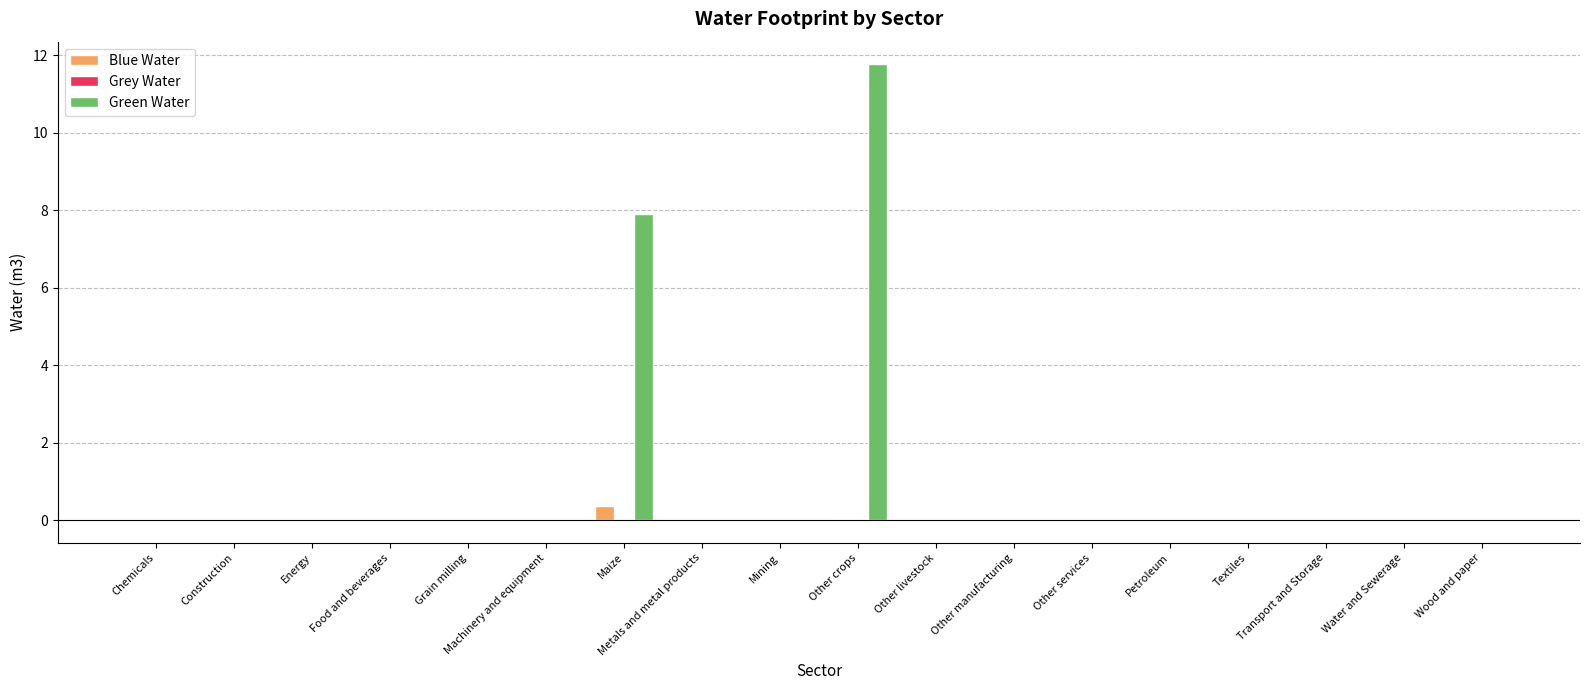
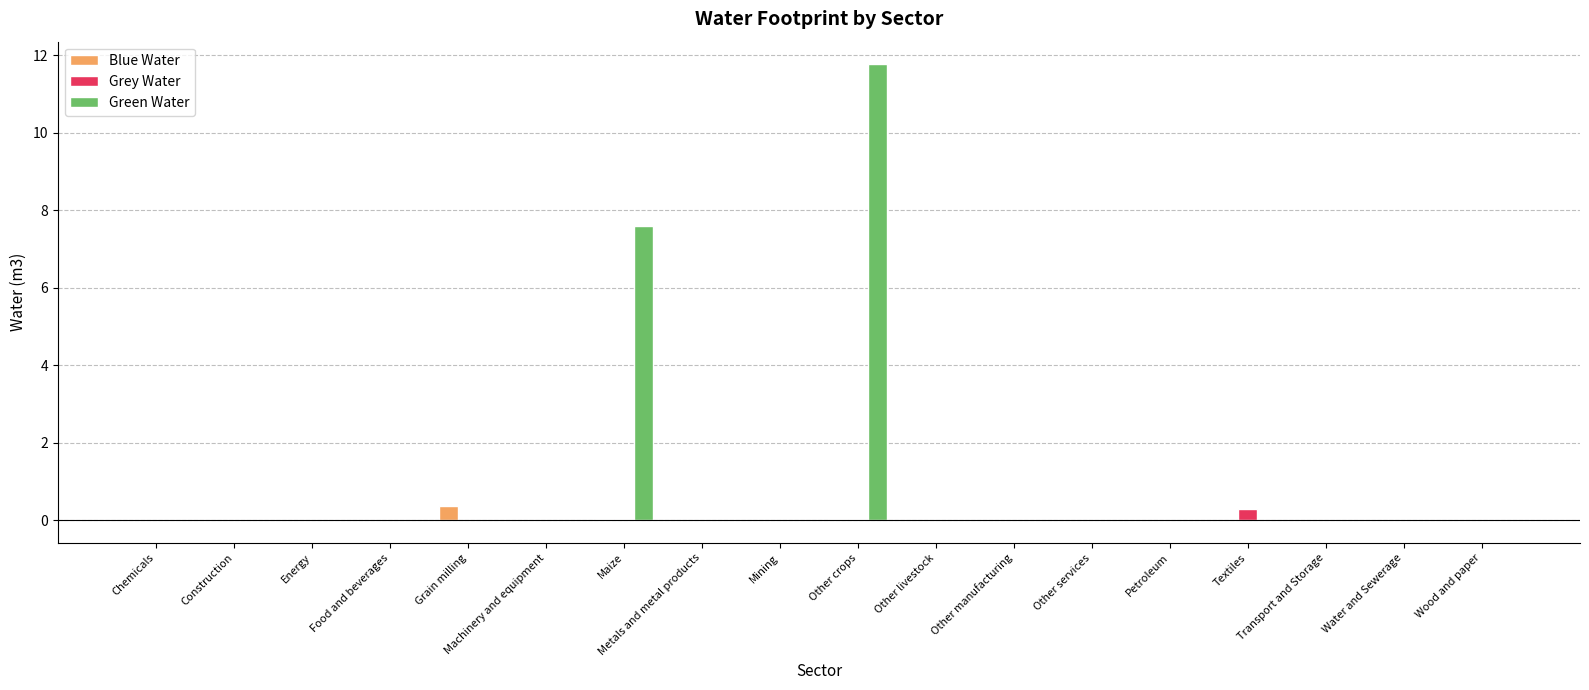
Blue Water, Grain milling: 0.0 -> 0.4
Blue Water, Maize: 0.4 -> 0.0
Green Water, Maize: 7.9 -> 7.6
Grey Water, Textiles: 0.0 -> 0.3
